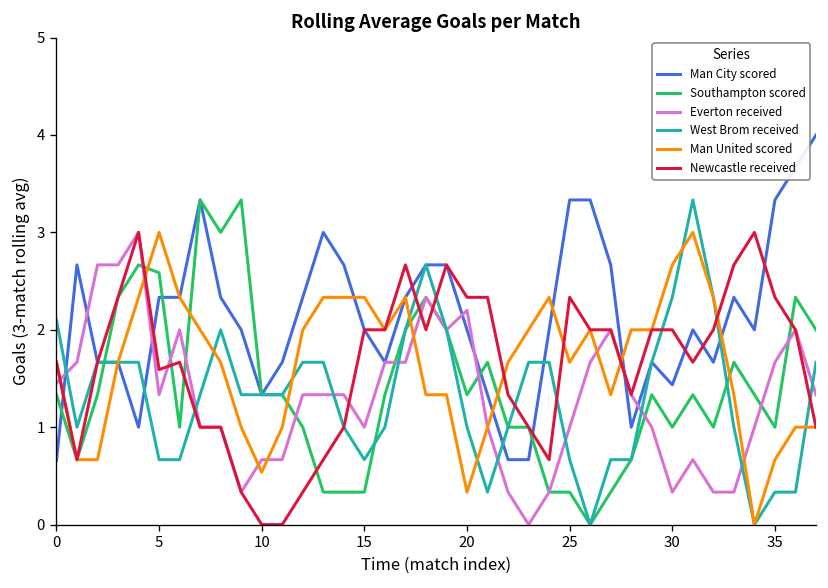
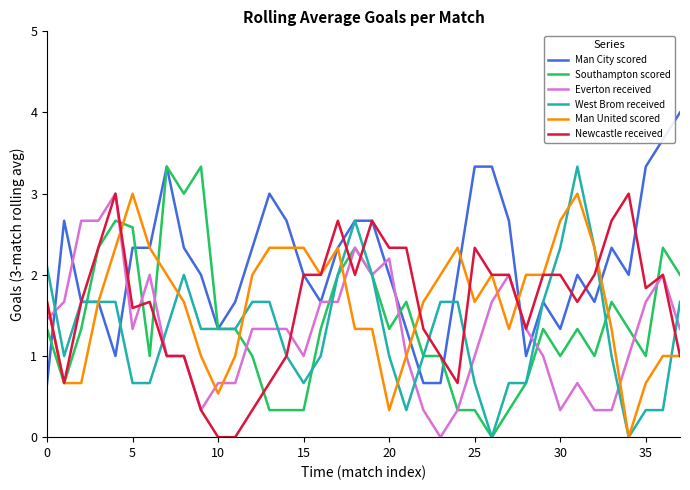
Man City scored, 30: 1.4 -> 1.3
Newcastle received, 35: 2.3 -> 1.8
